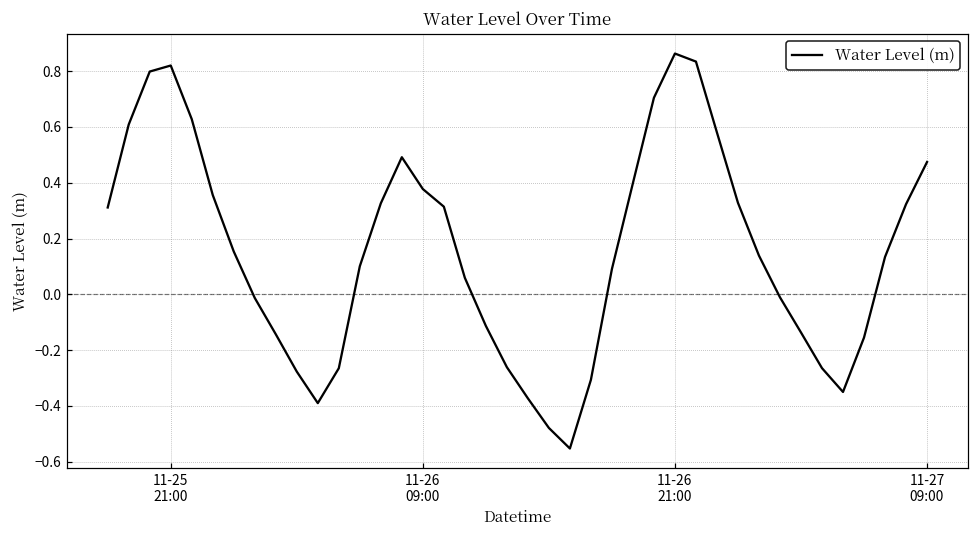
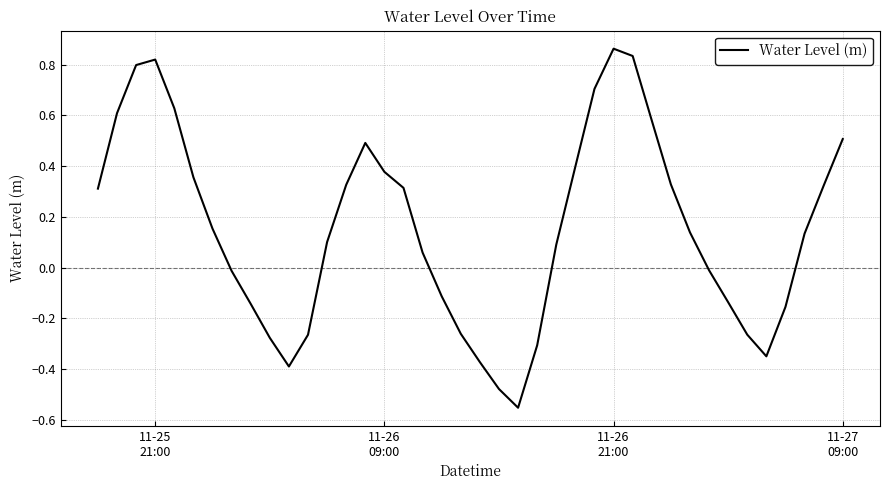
11-27 09:00: 0.47 -> 0.51
